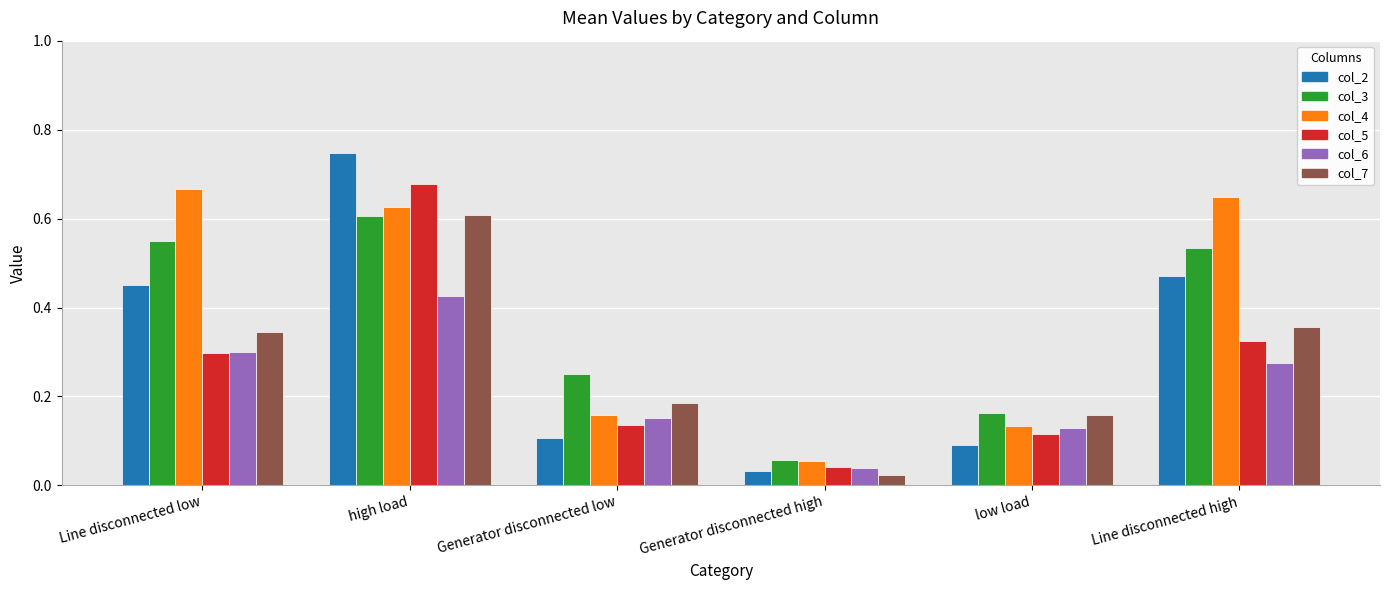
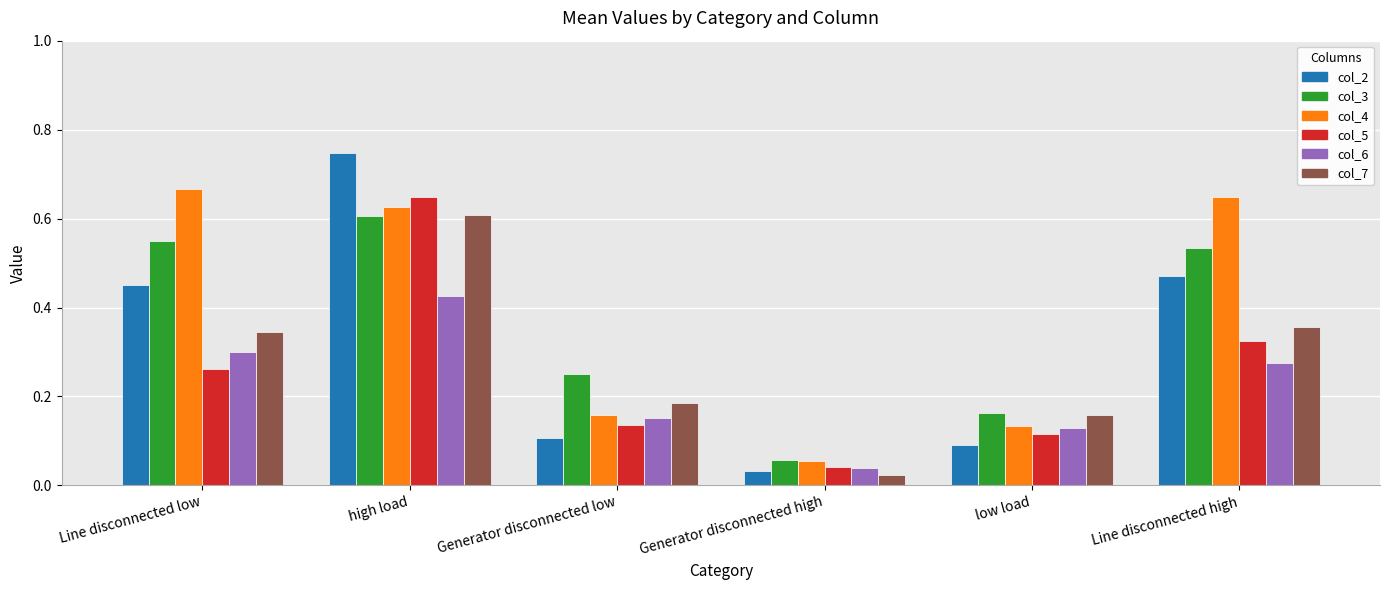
col_5, Line disconnected low: 0.30 -> 0.26
col_5, high load: 0.68 -> 0.65
